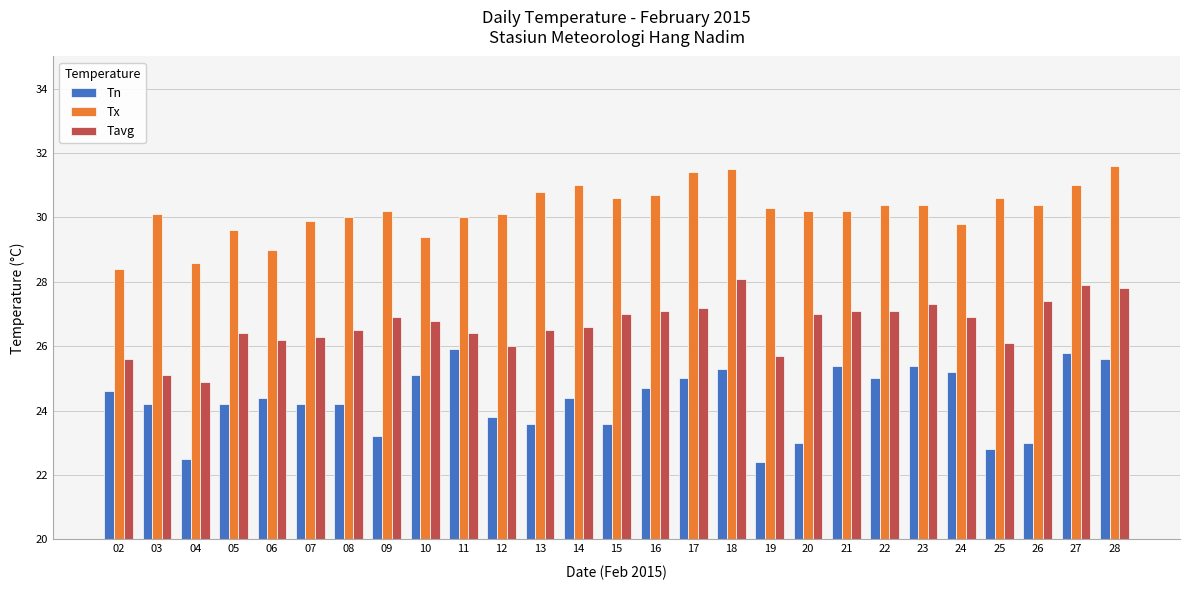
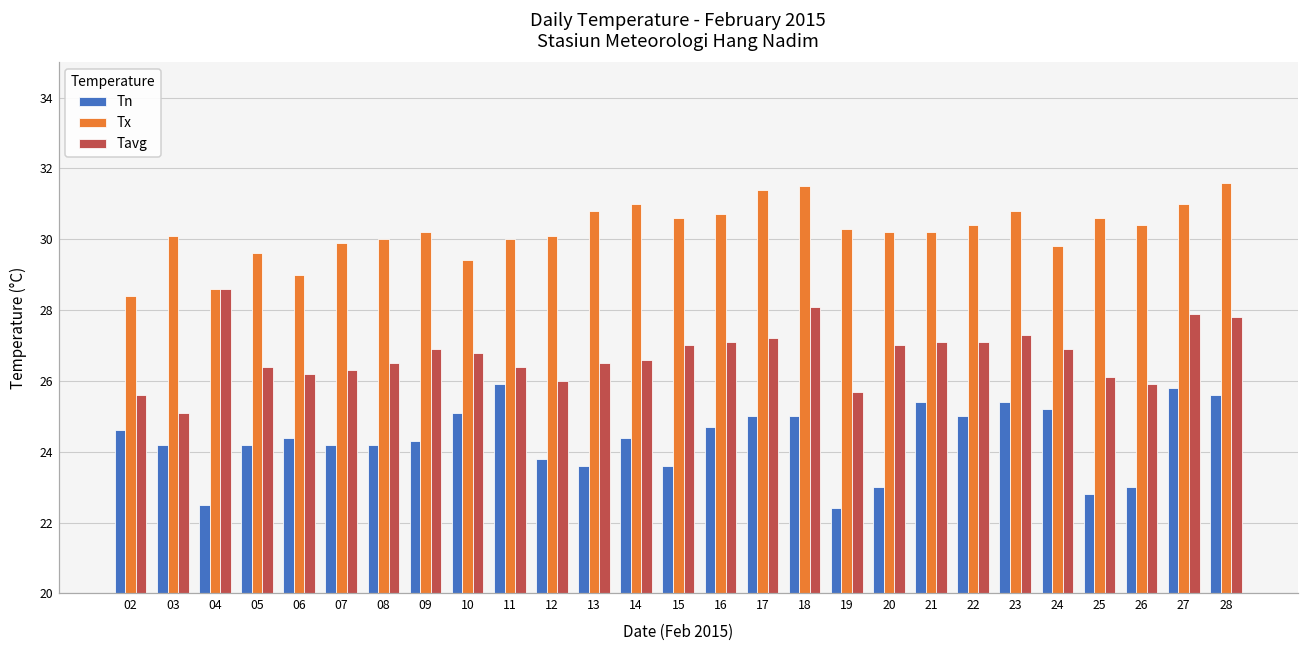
Tavg, 04: 24.9 -> 28.6
Tn, 09: 23.2 -> 24.3
Tn, 18: 25.3 -> 25.0
Tx, 23: 30.4 -> 30.8
Tavg, 26: 27.4 -> 25.9
